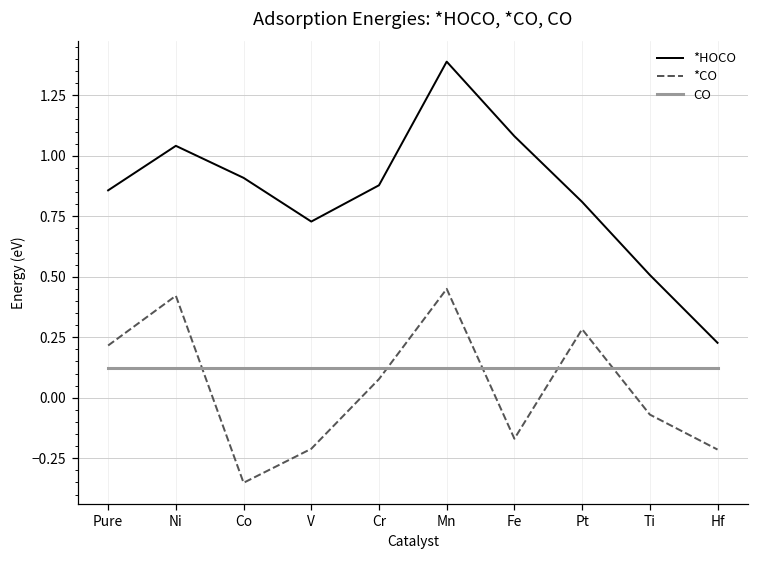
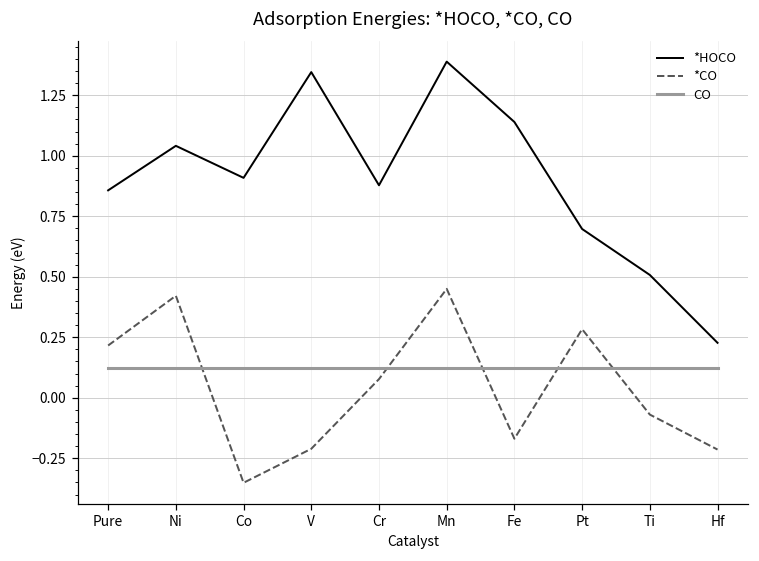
*HOCO, V: 0.73 -> 1.35
*HOCO, Fe: 1.08 -> 1.14
*HOCO, Pt: 0.81 -> 0.70
